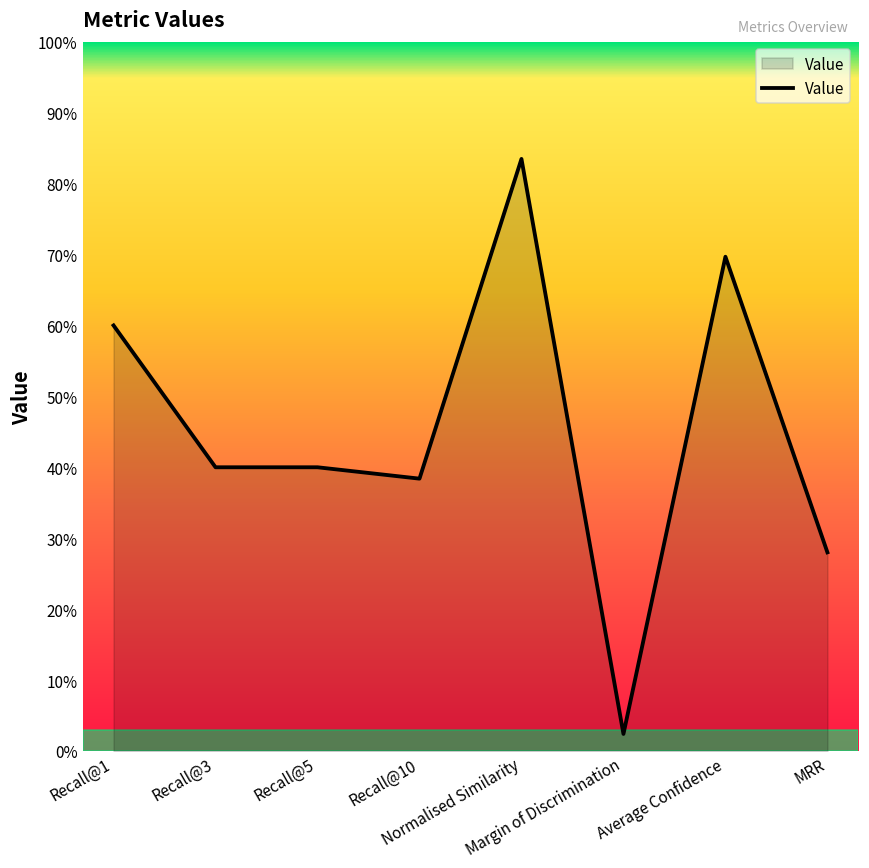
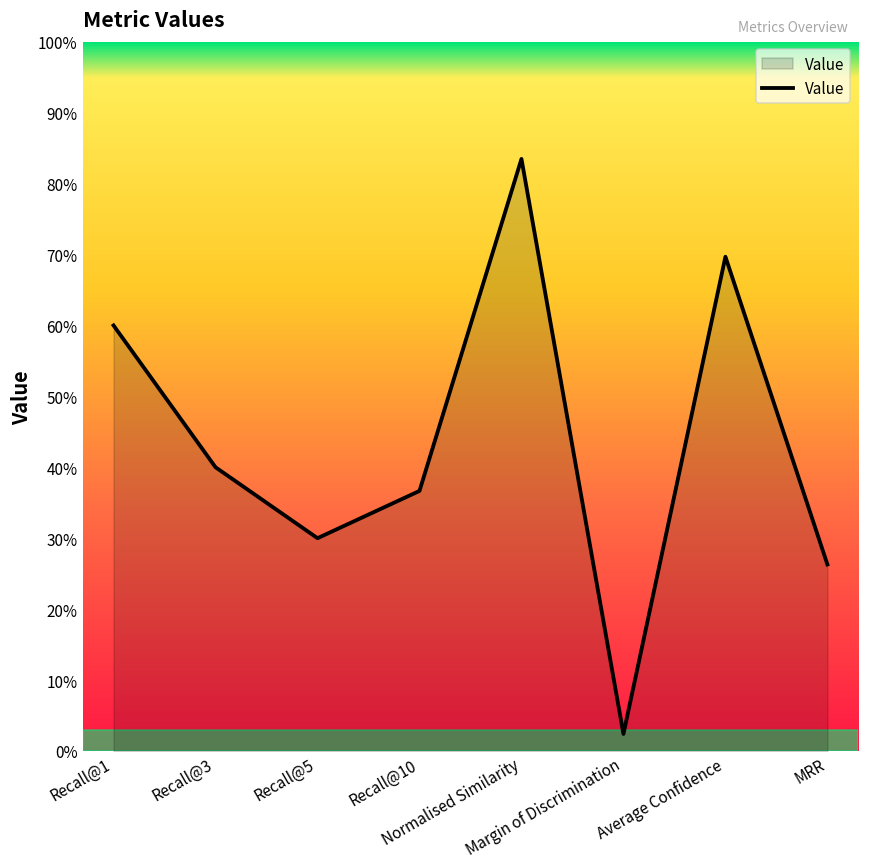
Recall@5: 40% -> 30%
Recall@10: 38% -> 37%
MRR: 28% -> 26%
